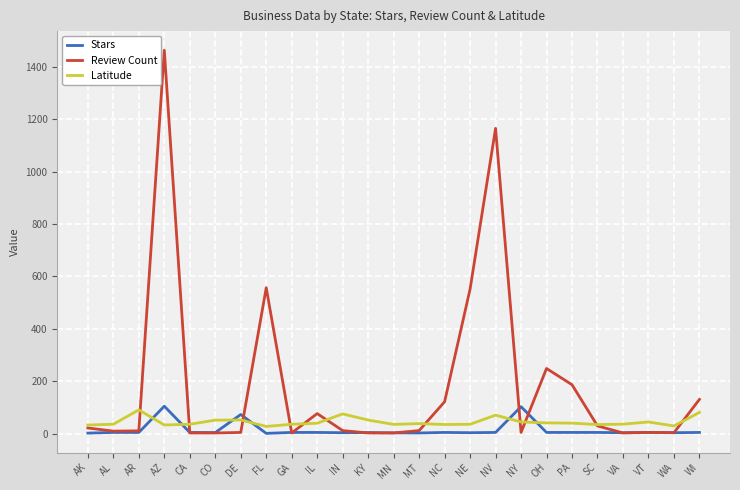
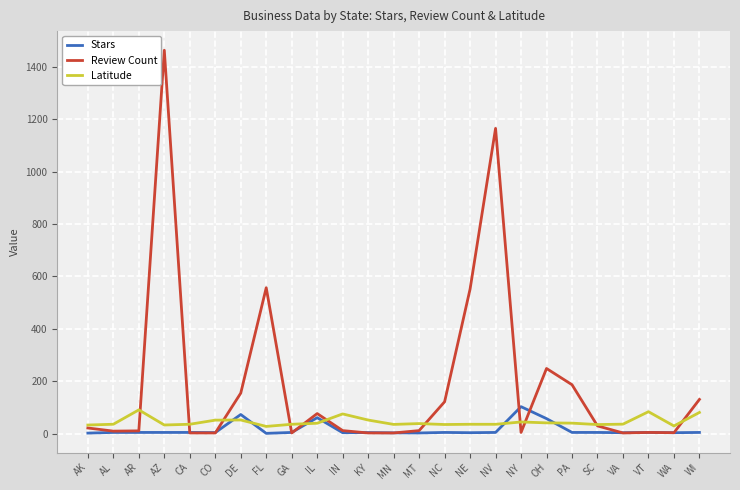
Stars, AZ: 110 -> 10
Review Count, DE: 10 -> 160
Stars, IL: 10 -> 60
Latitude, NV: 70 -> 40
Stars, OH: 10 -> 60
Latitude, VT: 40 -> 80
